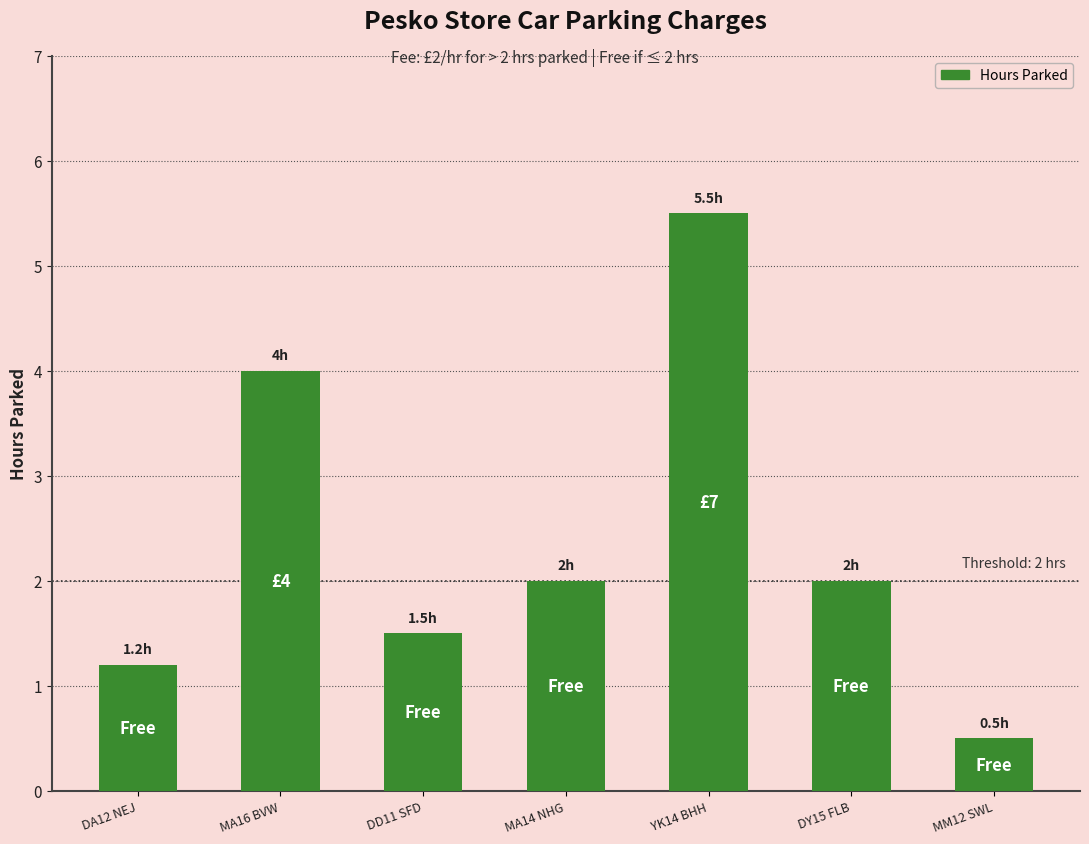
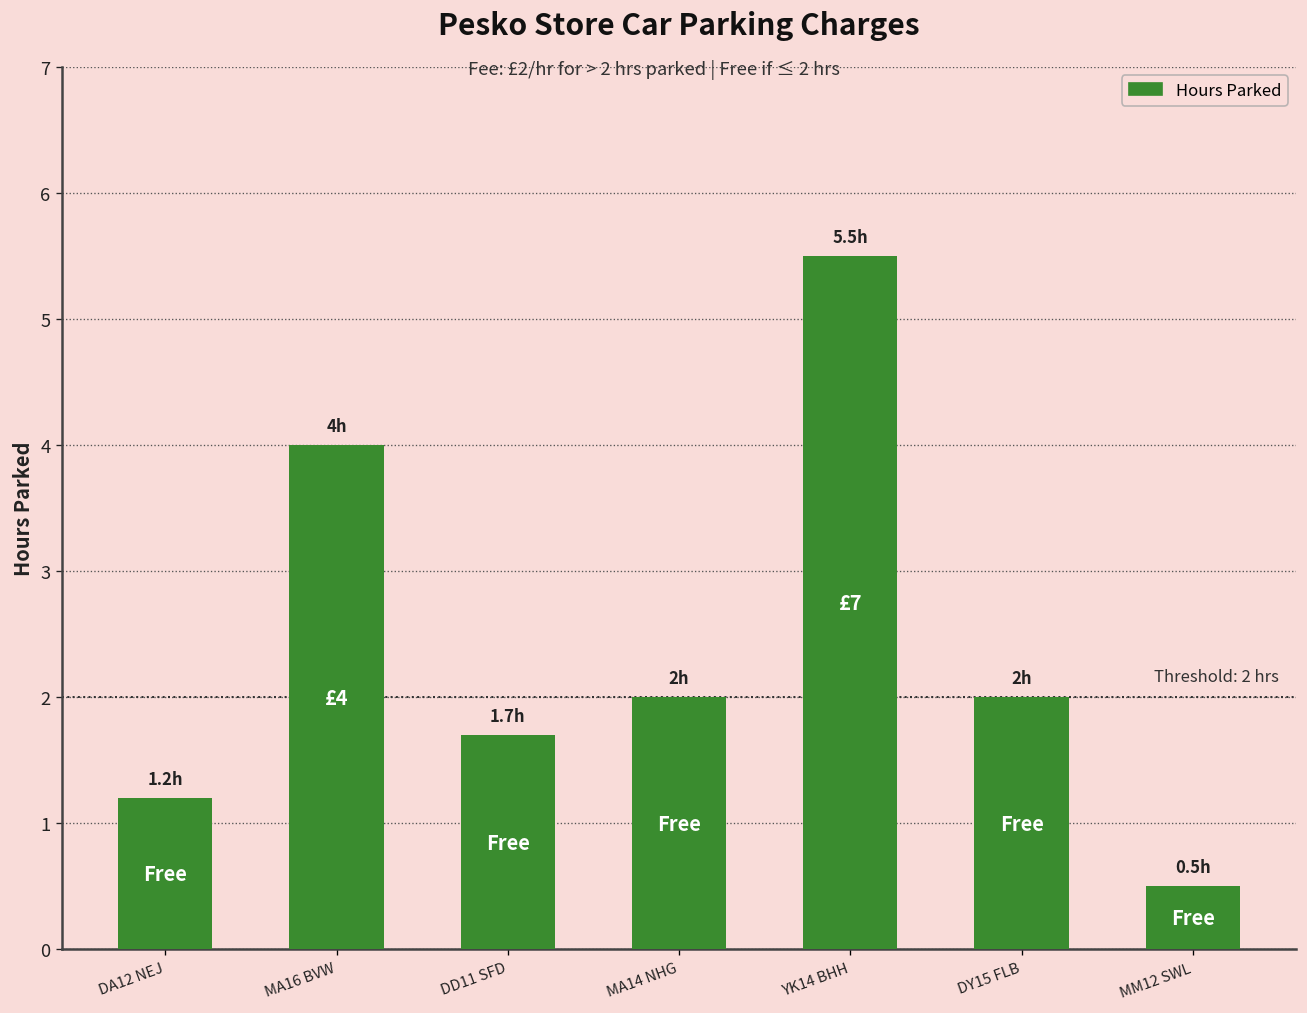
DD11 SFD: 1.5h -> 1.7h
